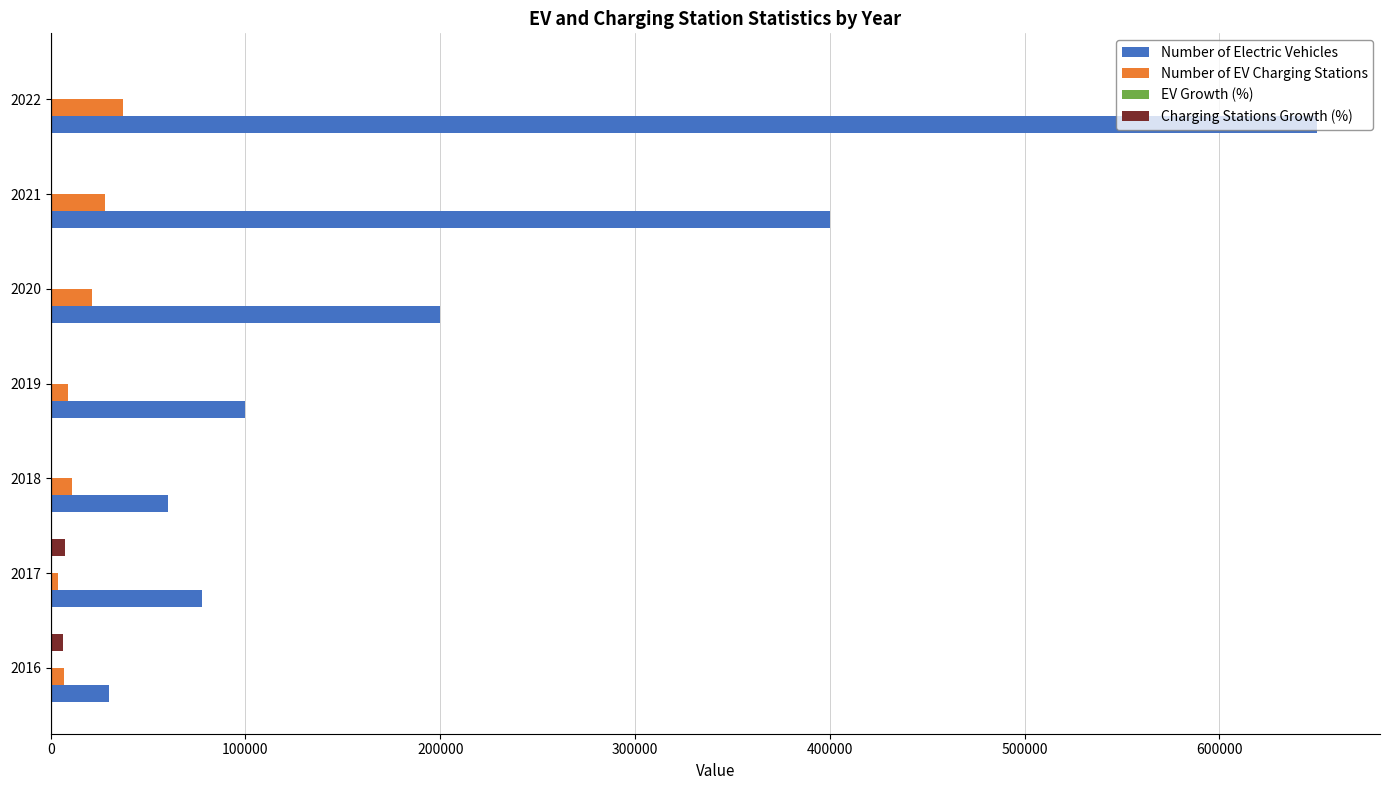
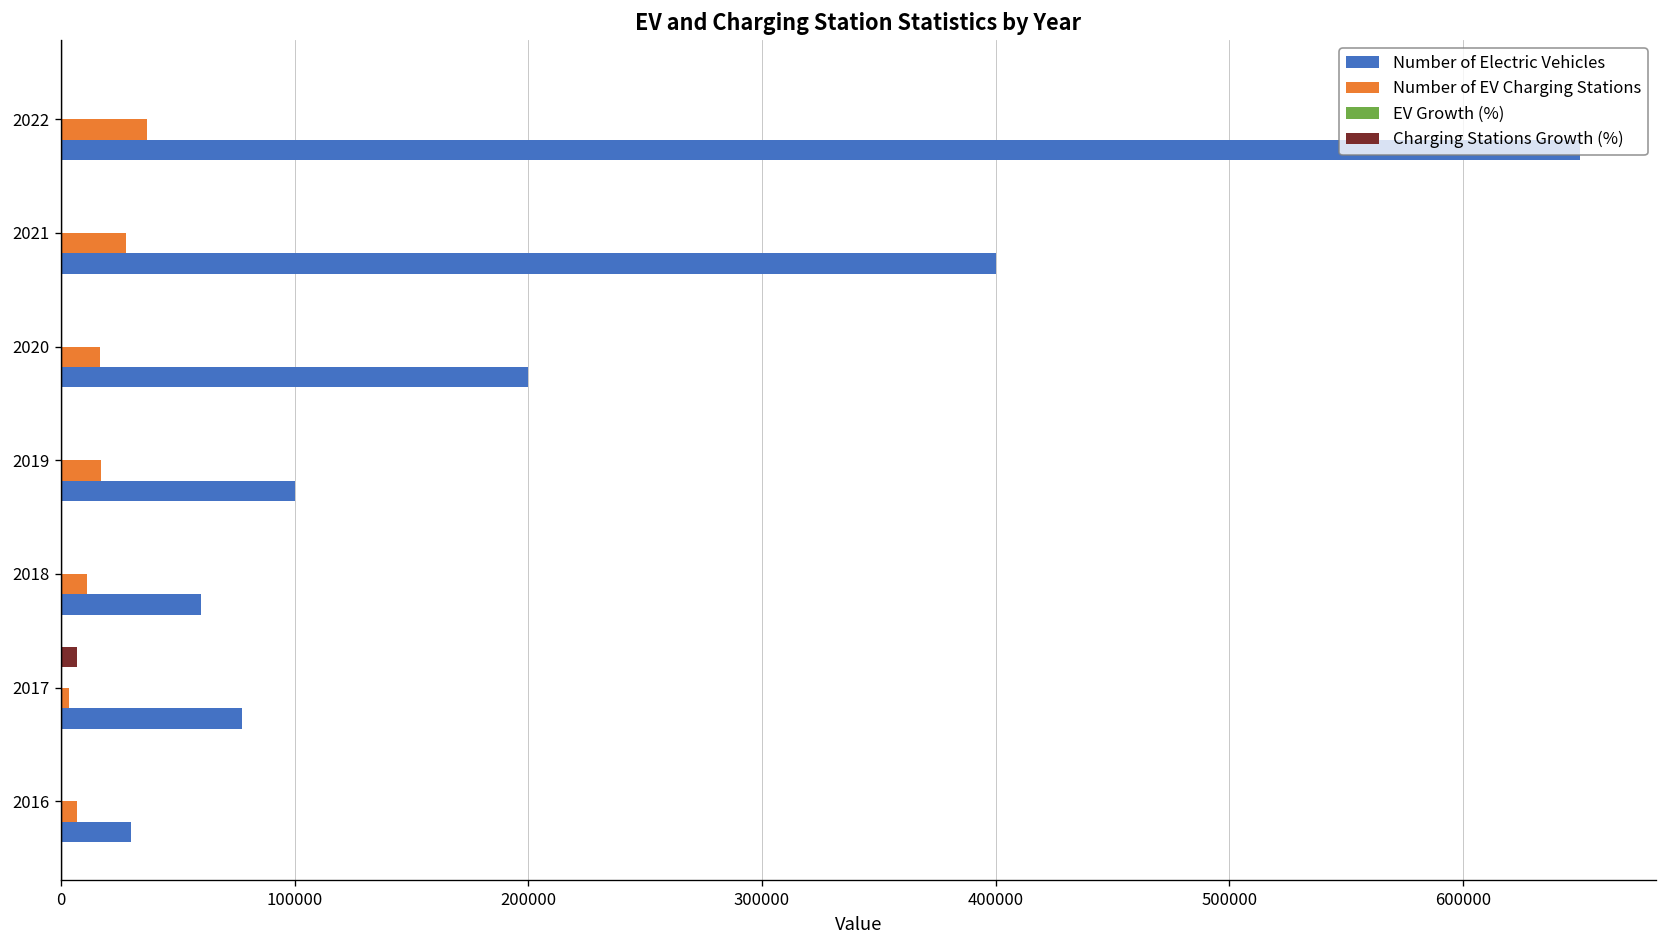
Number of EV Charging Stations, 2020: 21000 -> 17000
Number of EV Charging Stations, 2019: 9000 -> 17000
Charging Stations Growth (%), 2016: 6000 -> 0
